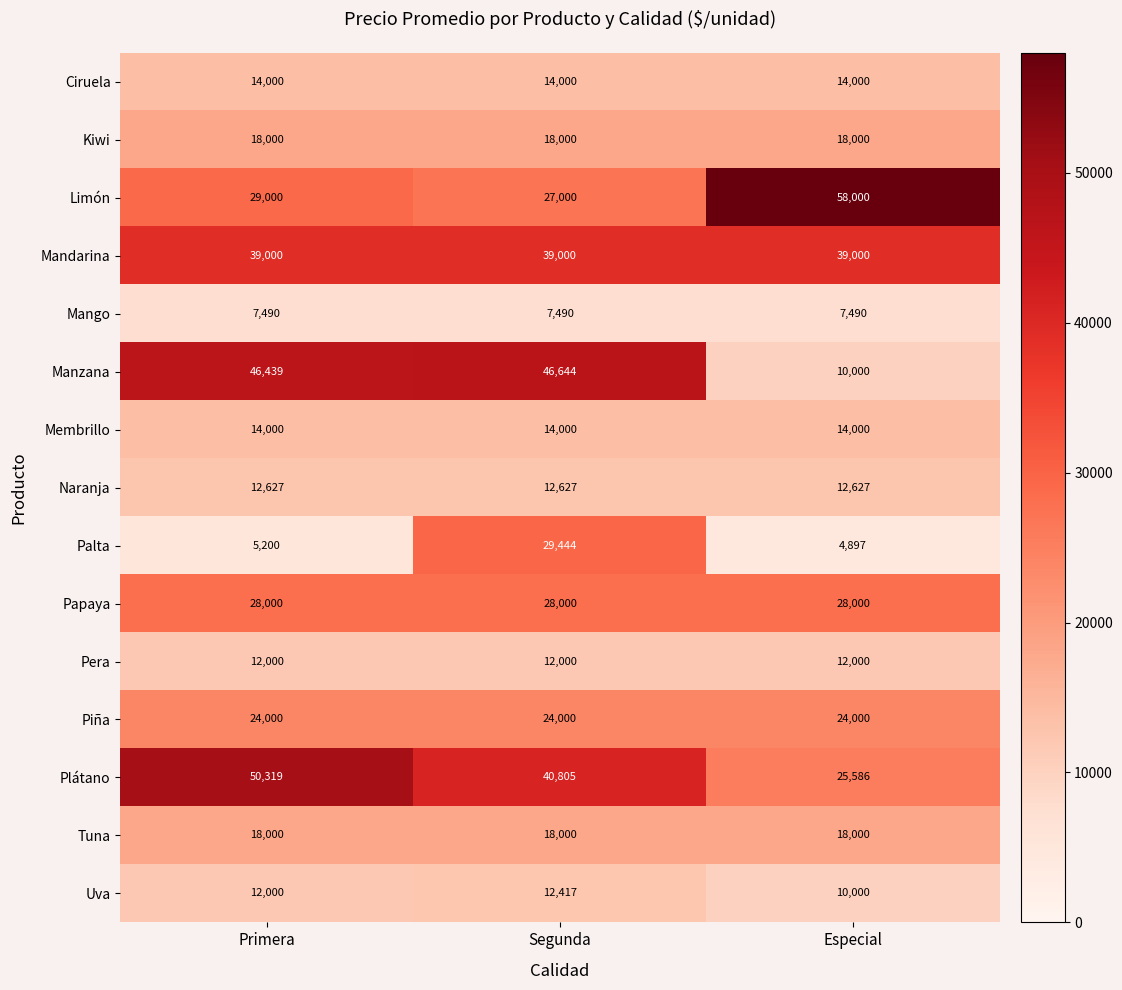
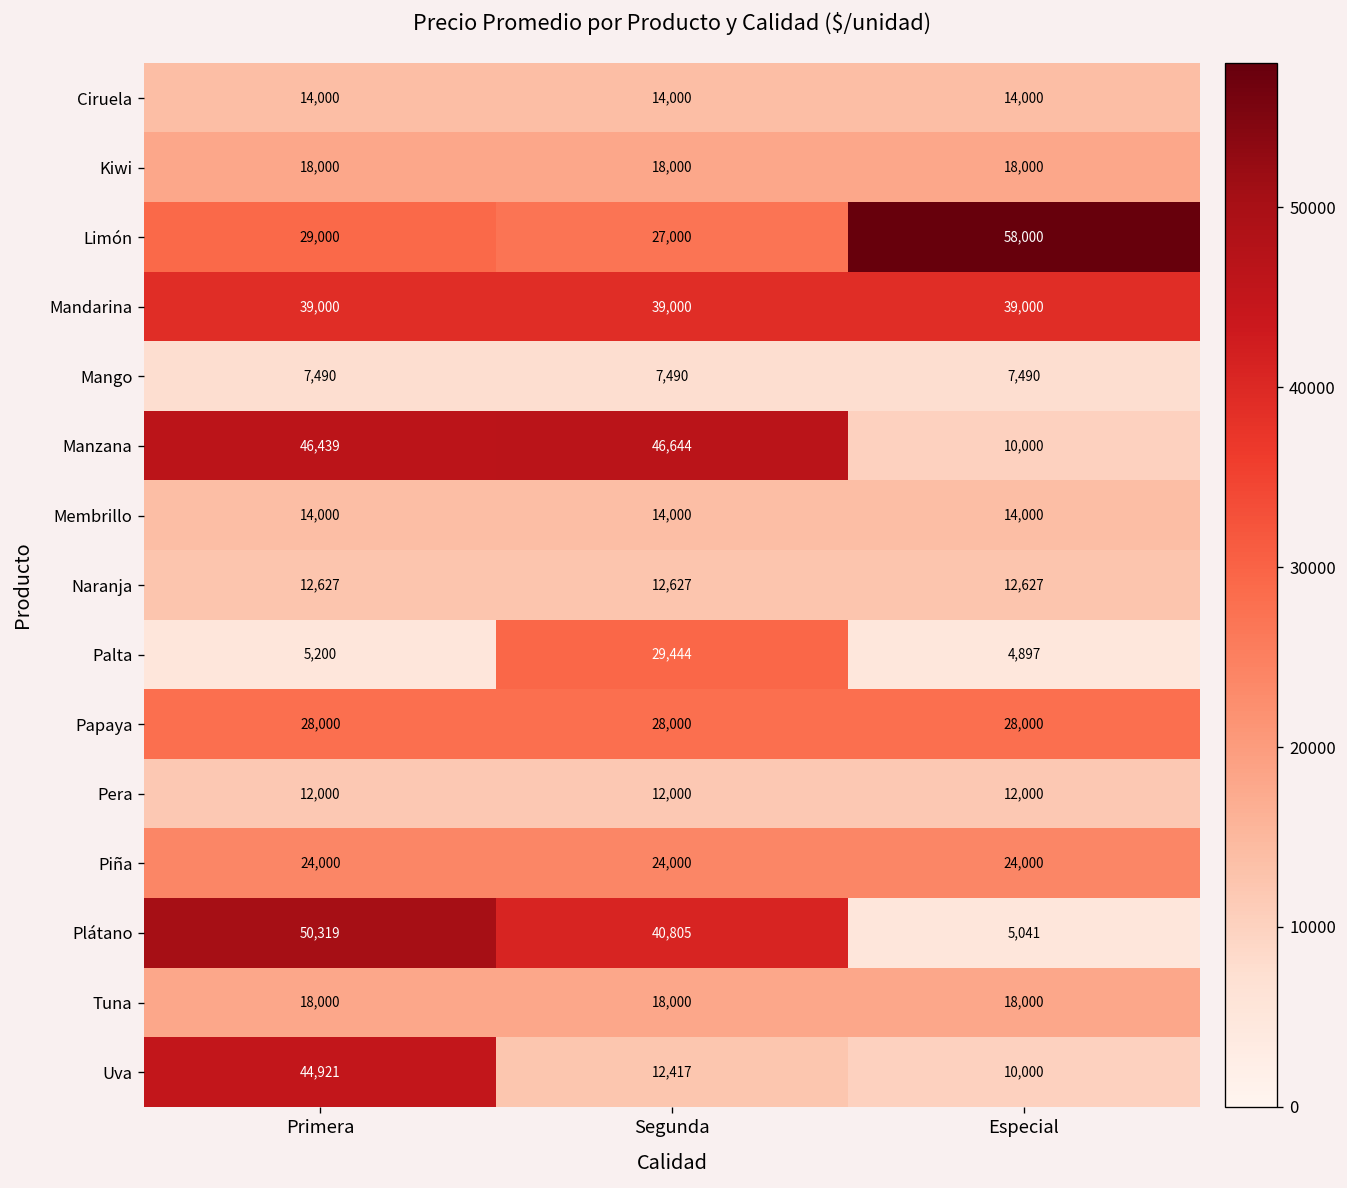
Plátano, Especial: 25,586 -> 5,041
Uva, Primera: 12,000 -> 44,921
